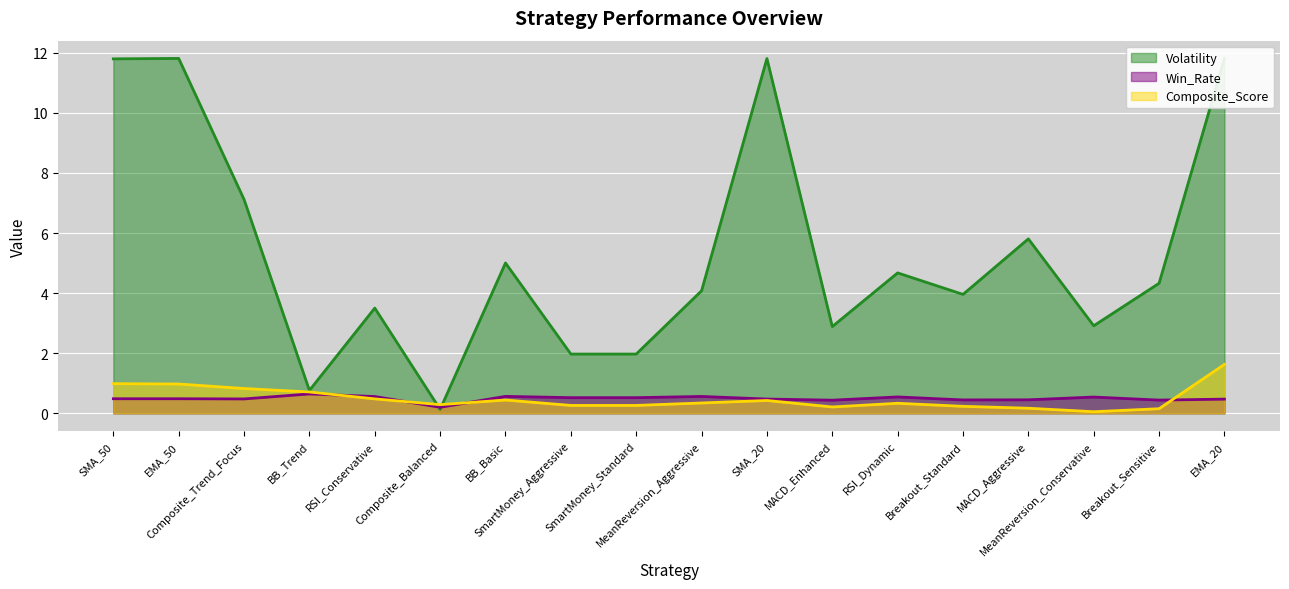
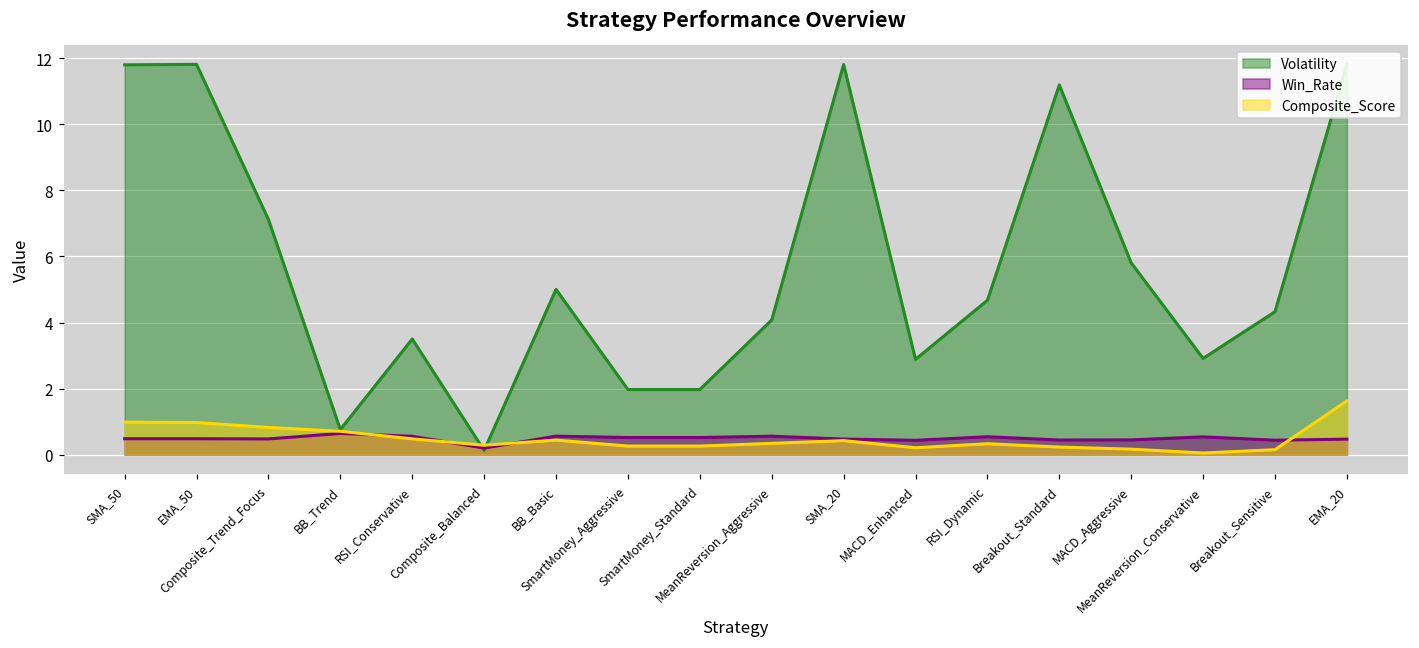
Volatility, Breakout_Standard: 4.0 -> 11.2
